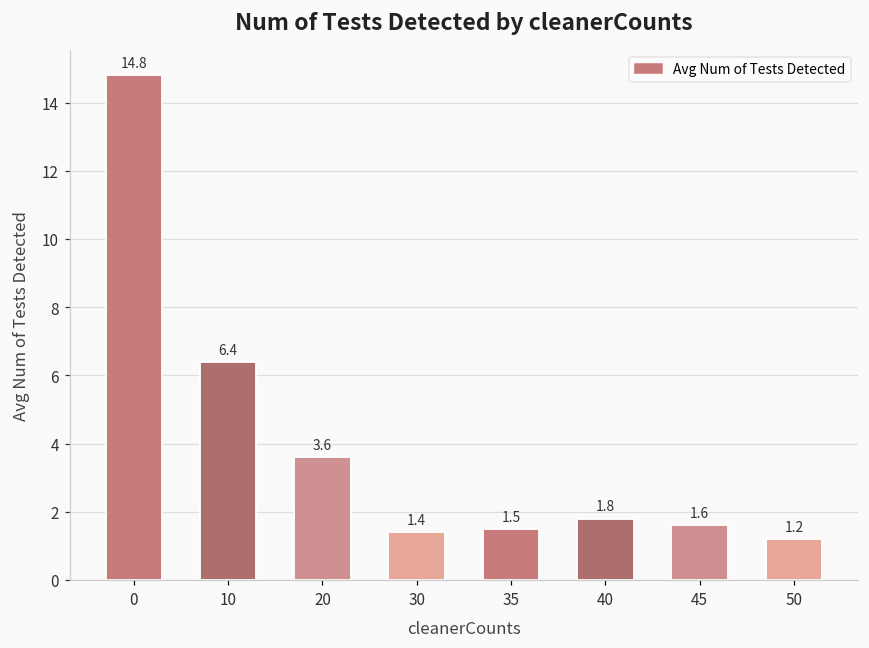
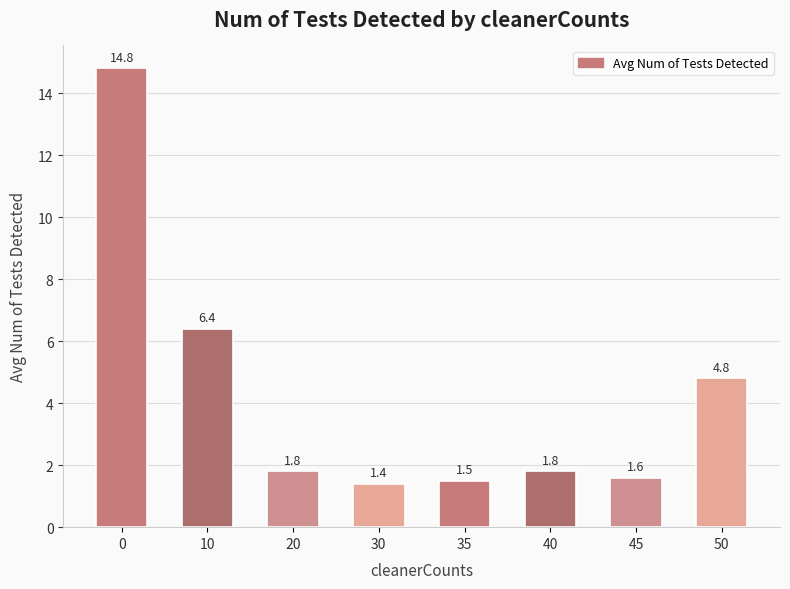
20: 3.6 -> 1.8
50: 1.2 -> 4.8
